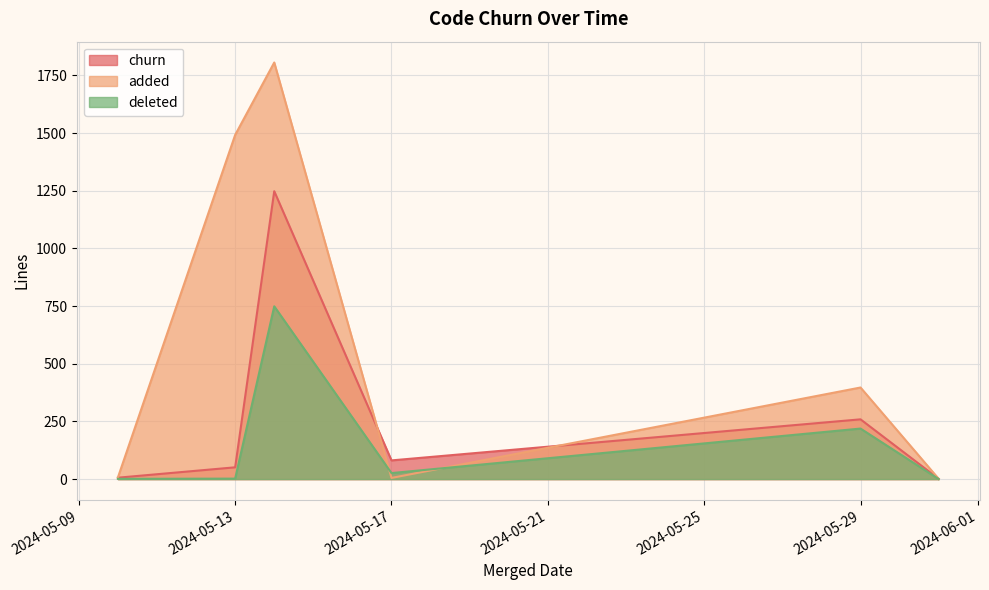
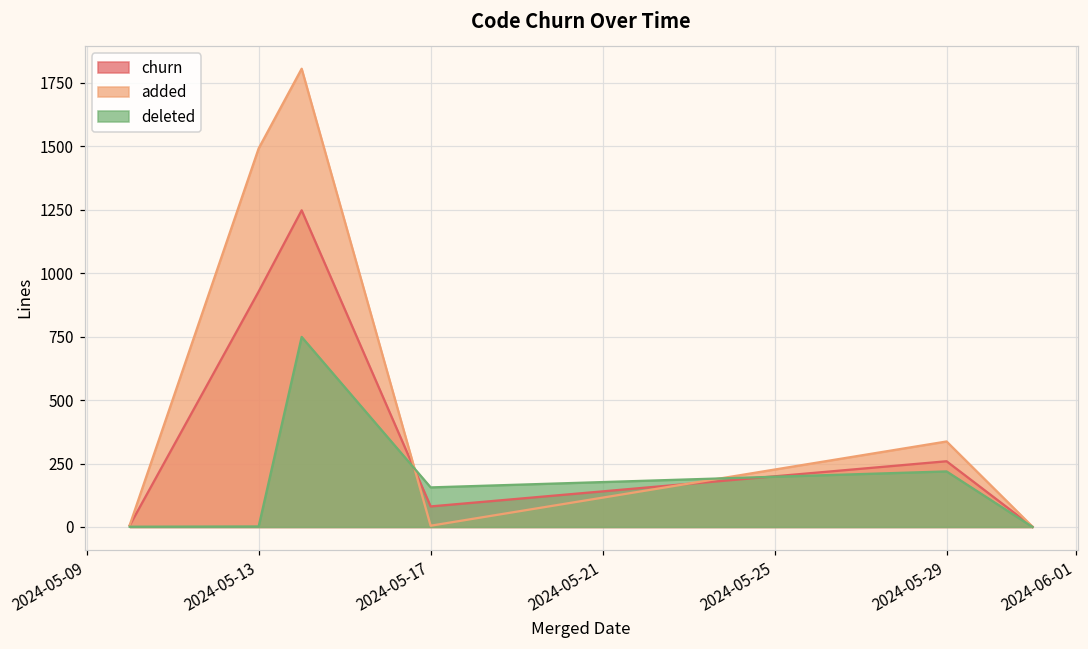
churn, 2024-05-13: 50 -> 930
deleted, 2024-05-17: 30 -> 160
added, 2024-05-29: 400 -> 340
